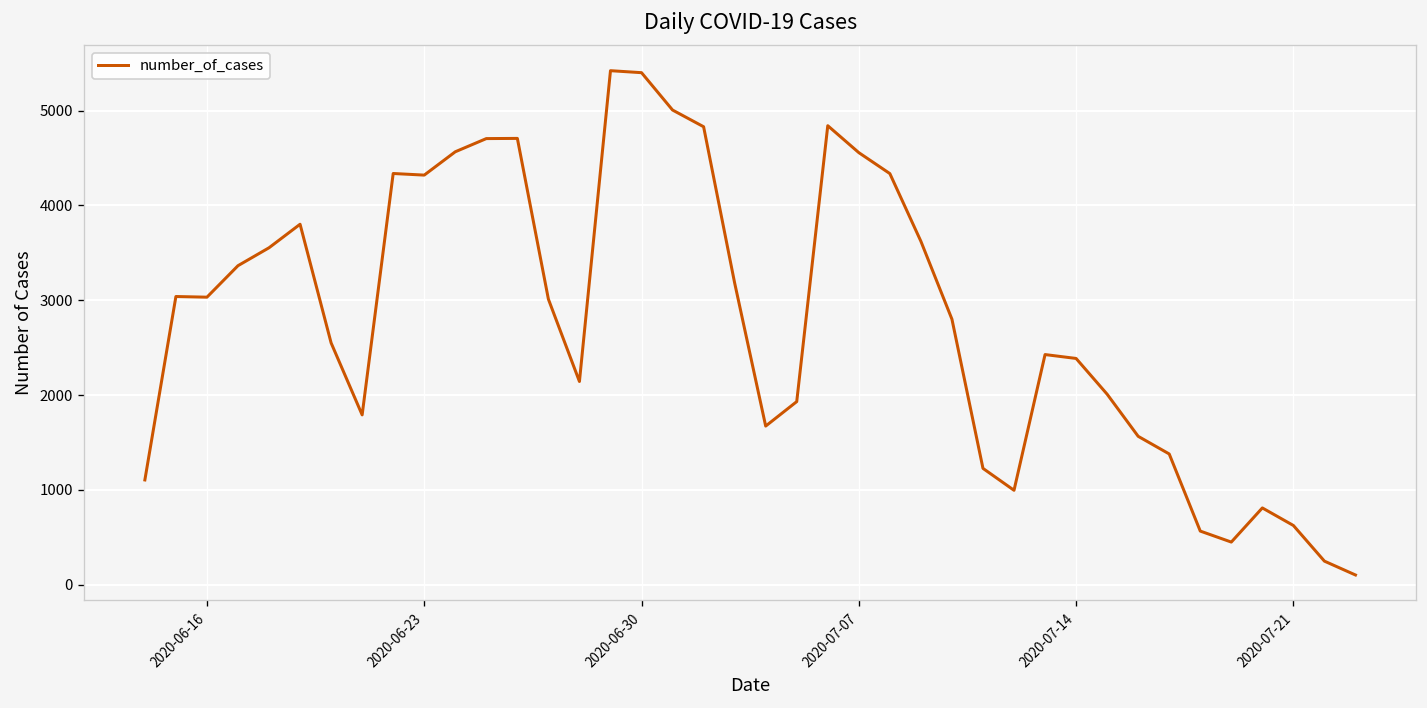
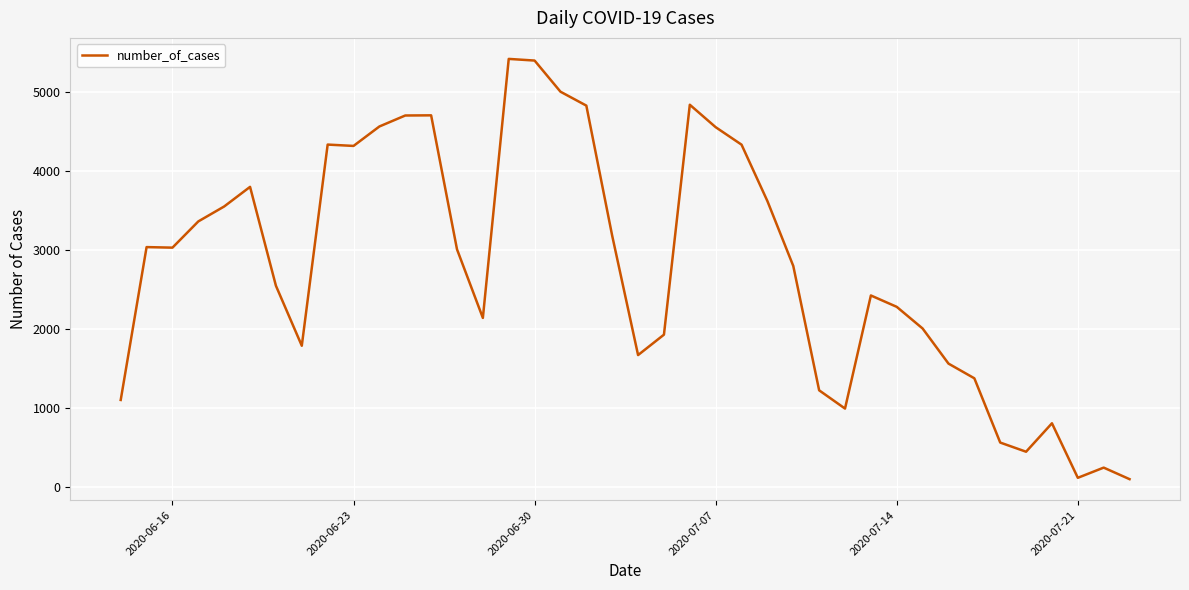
2020-07-14: 2400 -> 2300
2020-07-21: 600 -> 100
